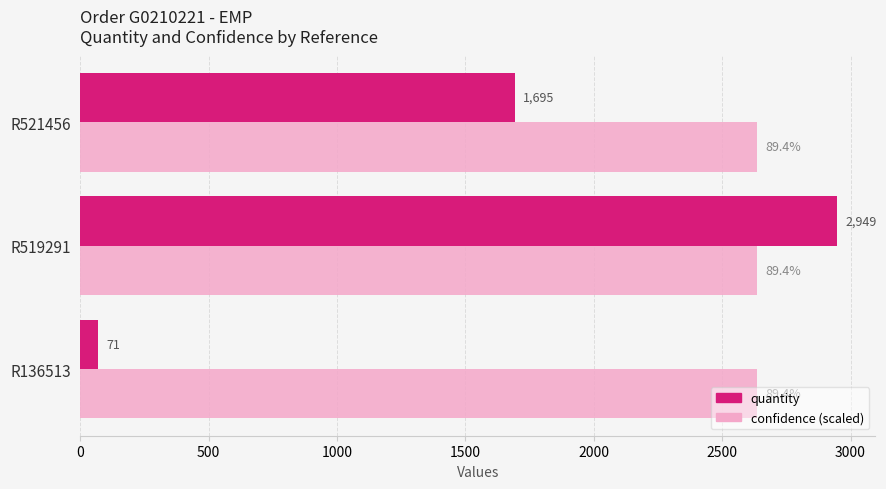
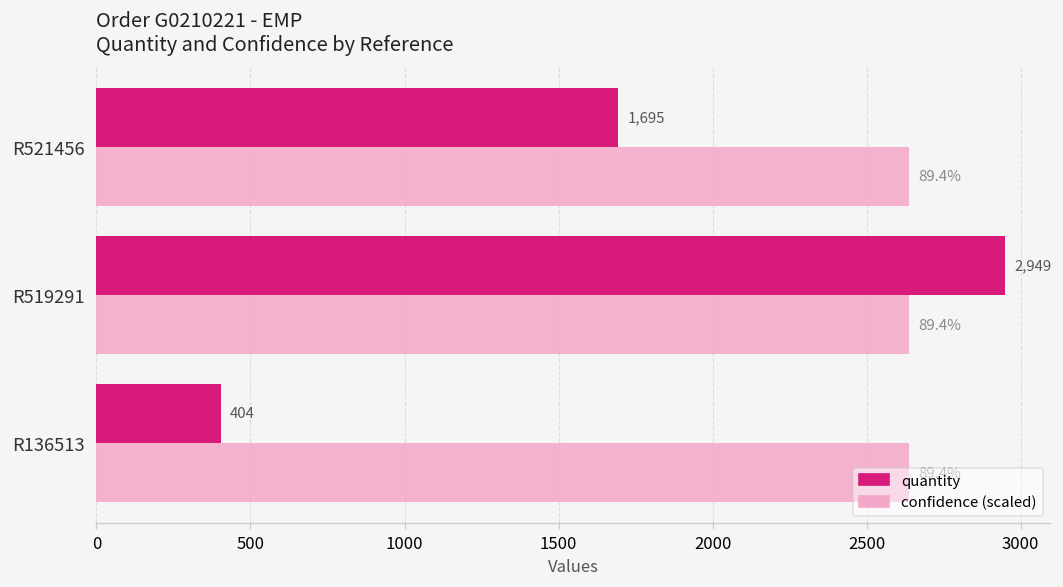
quantity, R136513: 71 -> 404
